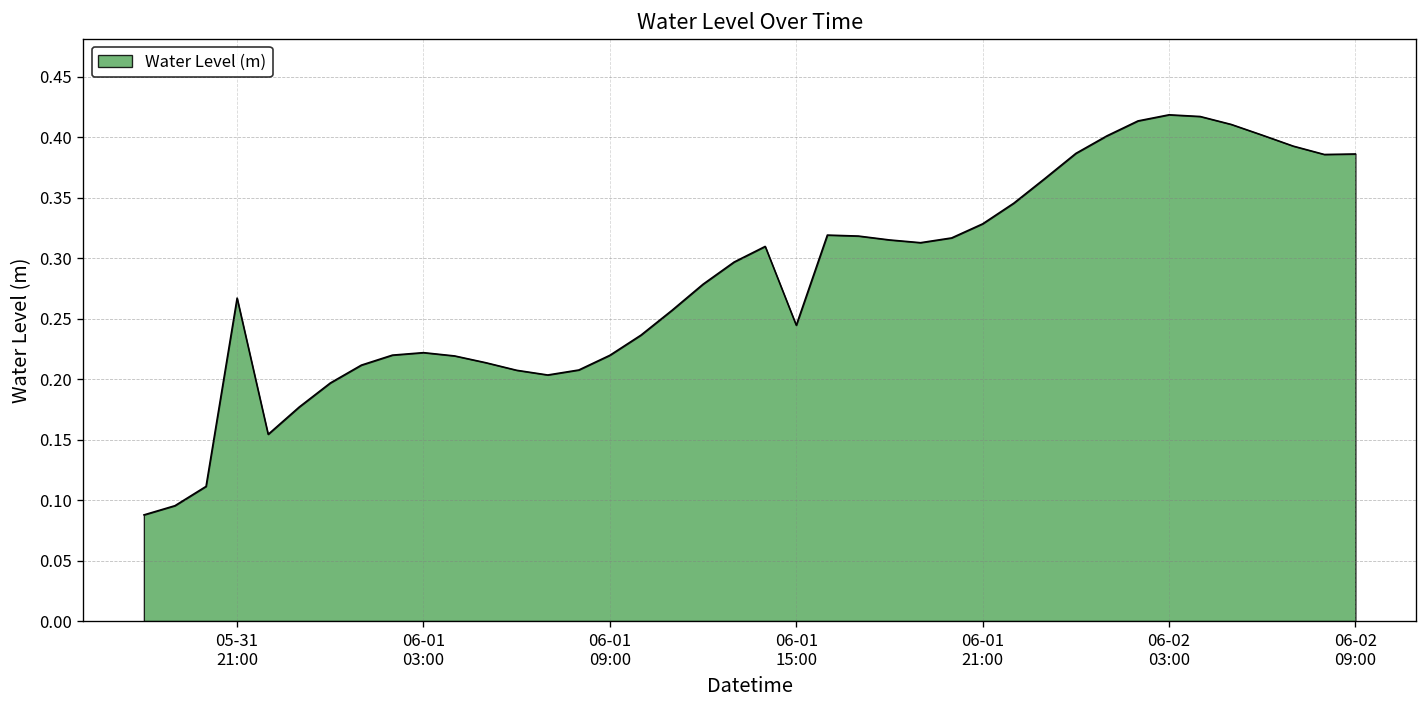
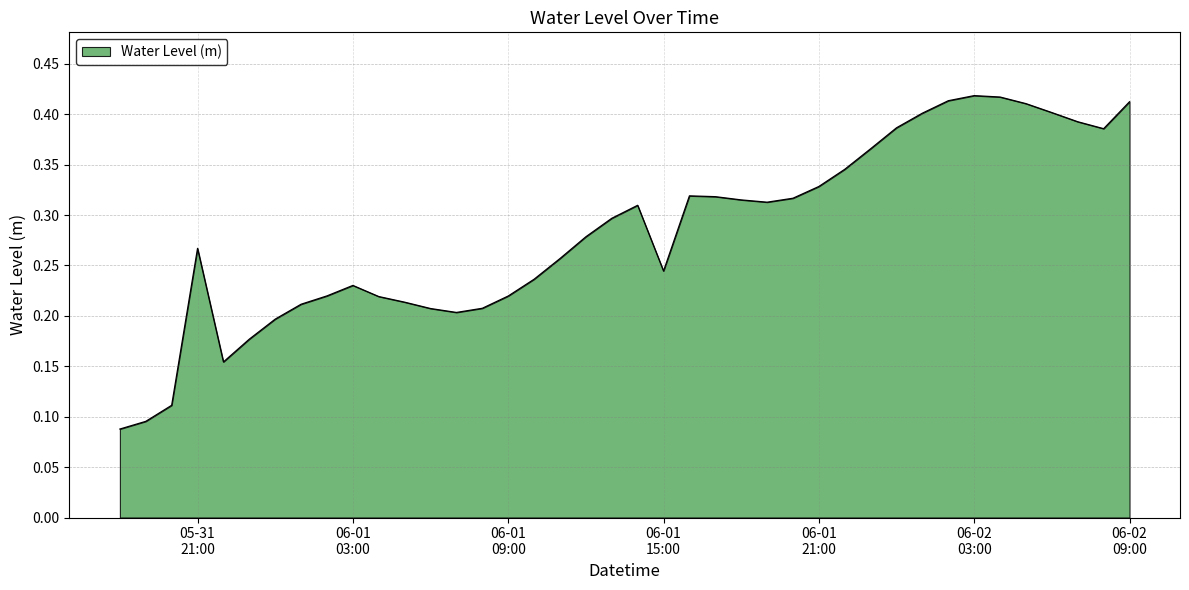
06-01 03:00: 0.222 -> 0.230
06-02 09:00: 0.386 -> 0.412
